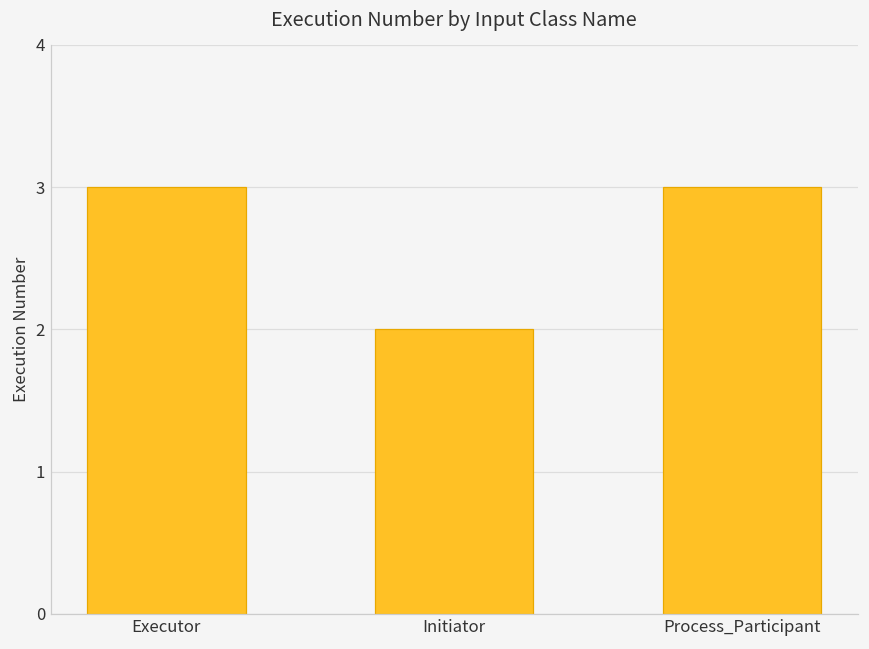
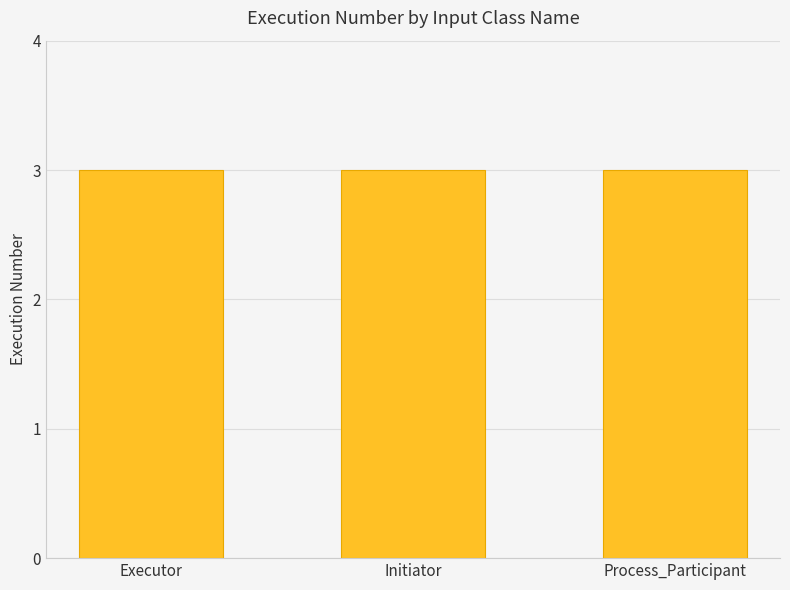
Initiator: 2 -> 3
